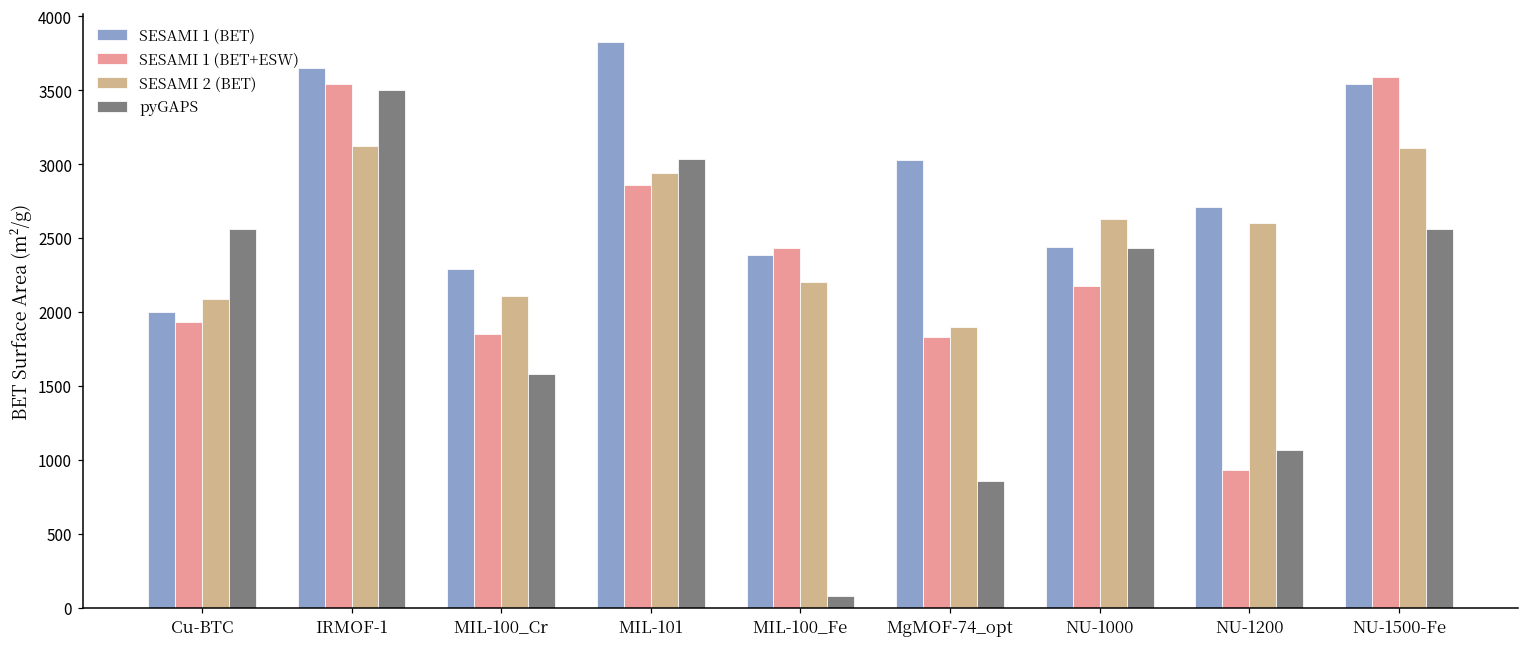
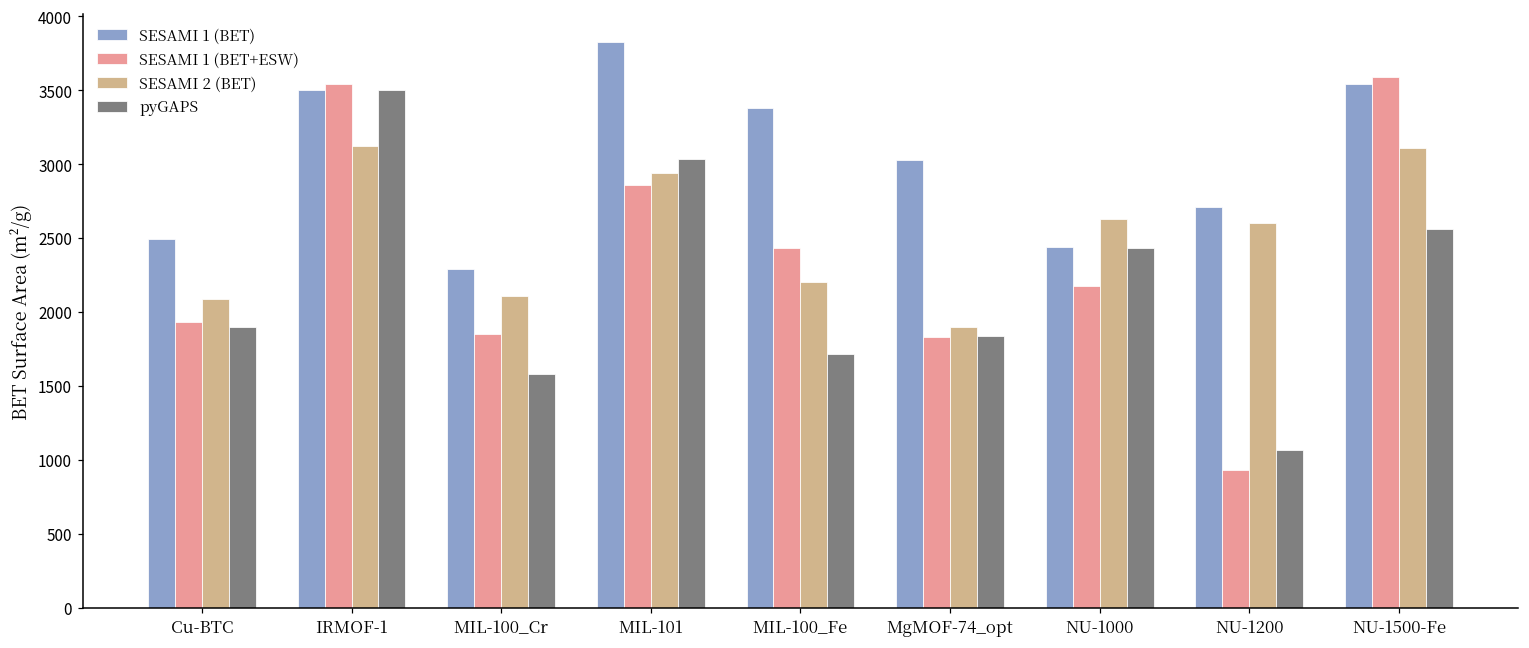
SESAMI 1 (BET), Cu-BTC: 2000 -> 2500
pyGAPS, Cu-BTC: 2570 -> 1900
SESAMI 1 (BET), IRMOF-1: 3650 -> 3500
SESAMI 1 (BET), MIL-100_Fe: 2390 -> 3380
pyGAPS, MIL-100_Fe: 80 -> 1720
pyGAPS, MgMOF-74_opt: 860 -> 1840
